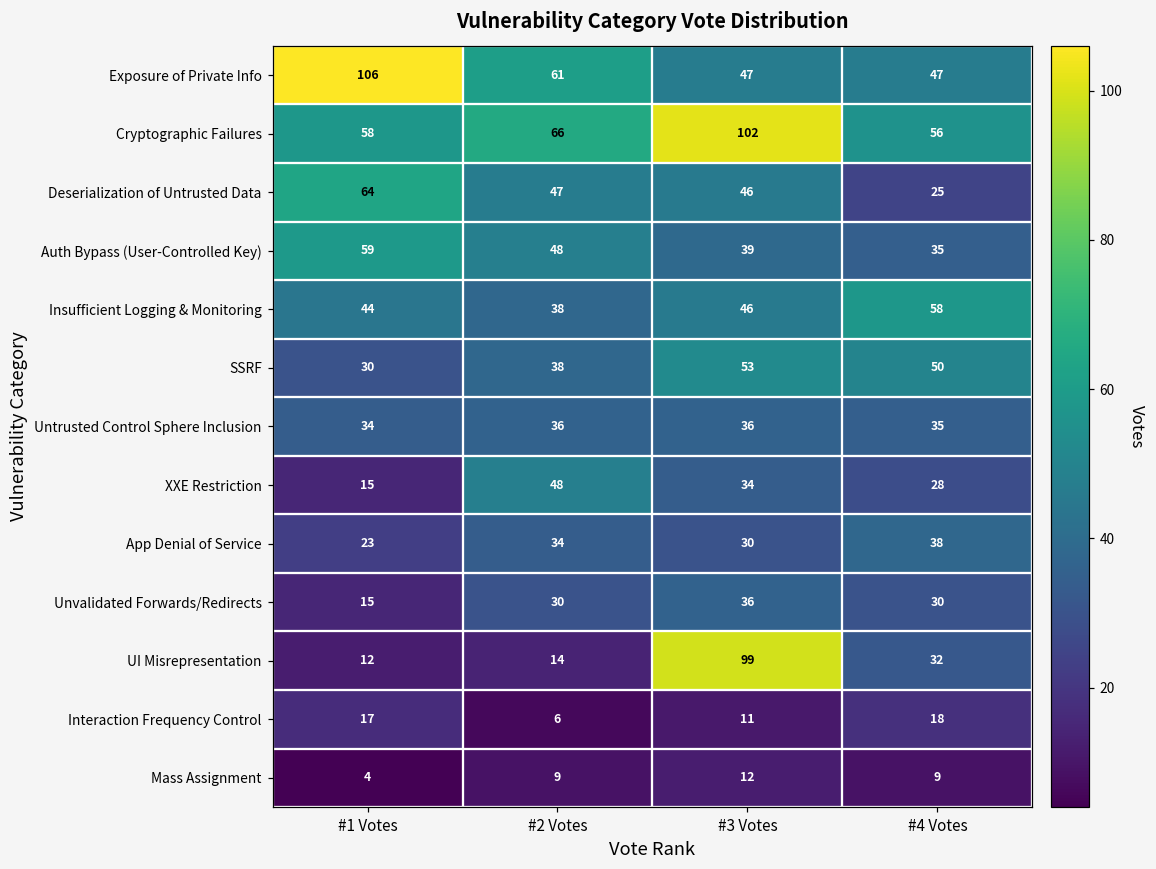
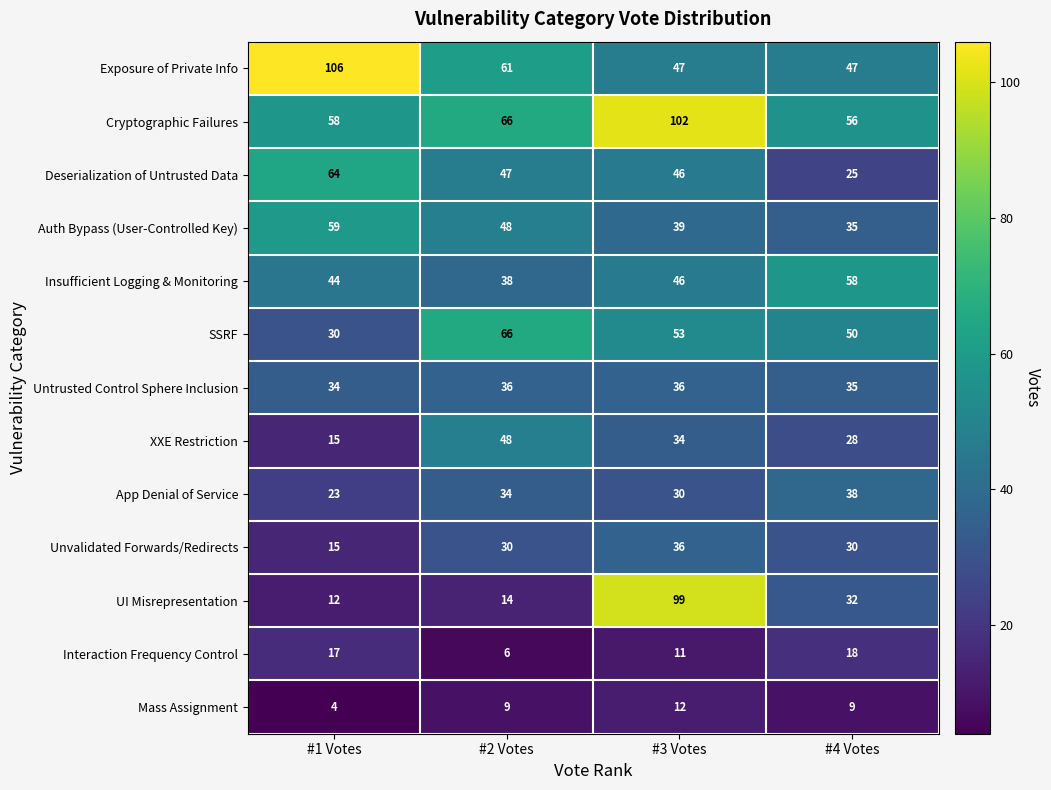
SSRF, #2 Votes: 38 -> 66
